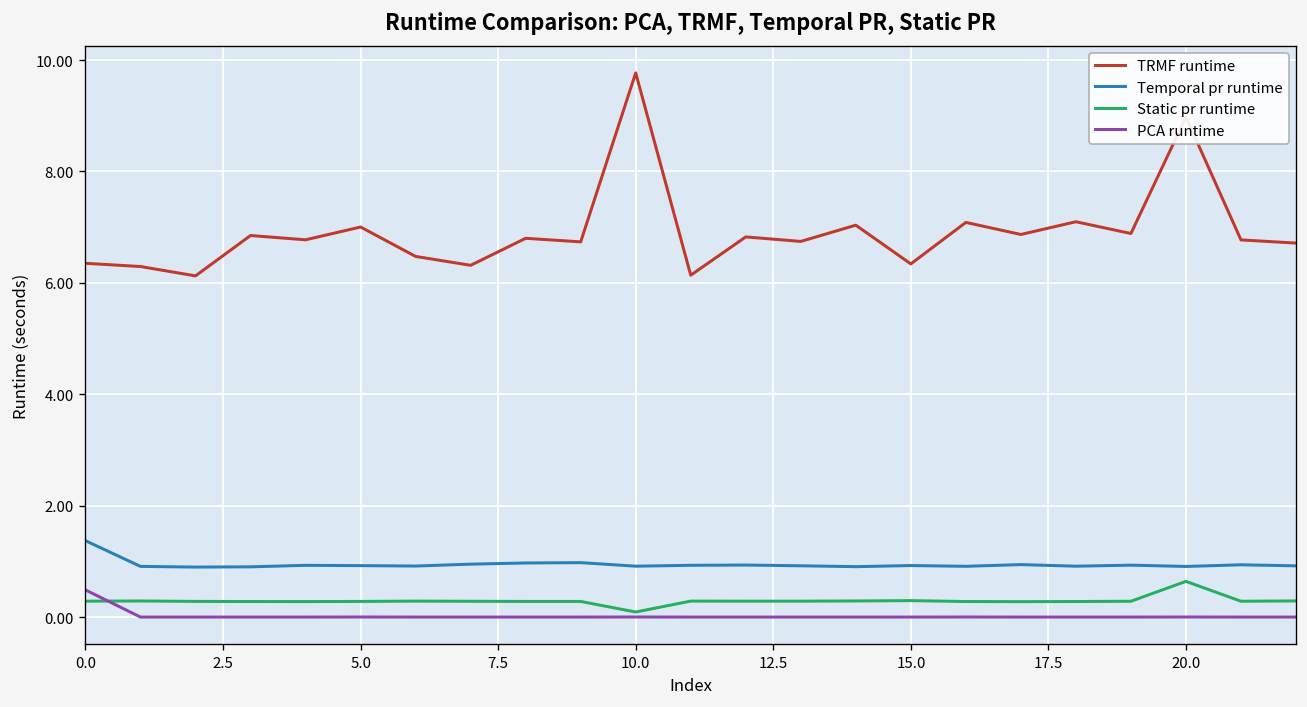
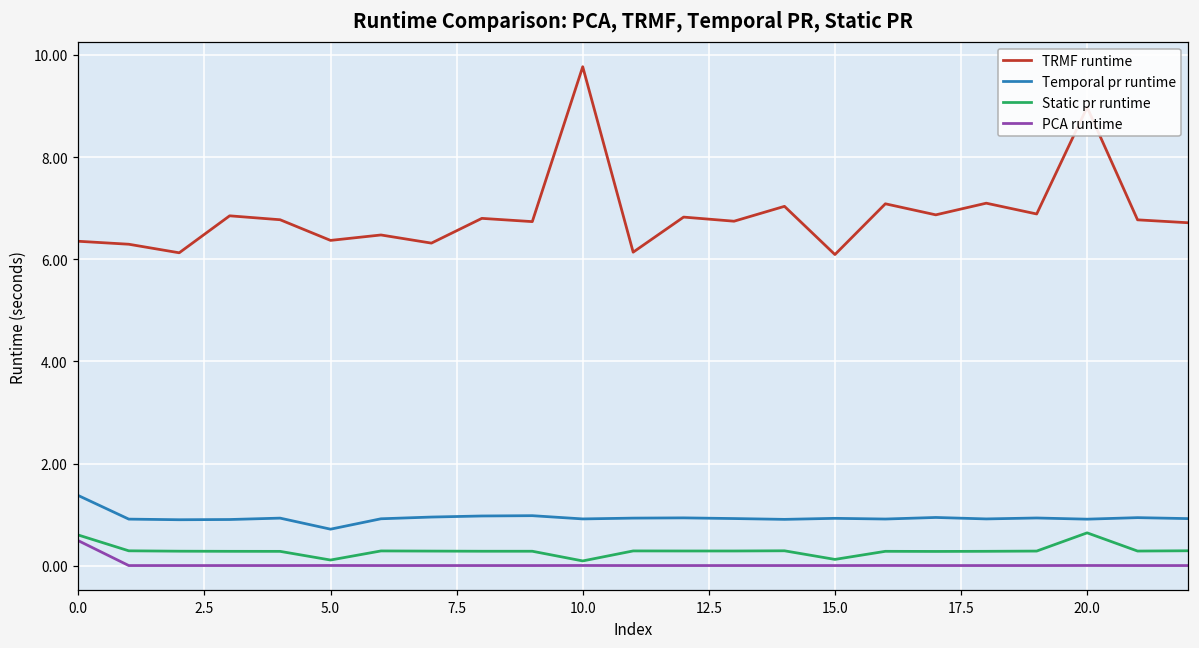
Static pr runtime, 0.0: 0.3 -> 0.6
TRMF runtime, 5.0: 7.0 -> 6.4
Temporal pr runtime, 5.0: 0.9 -> 0.7
Static pr runtime, 5.0: 0.3 -> 0.1
TRMF runtime, 15.0: 6.3 -> 6.1
Static pr runtime, 15.0: 0.3 -> 0.1
